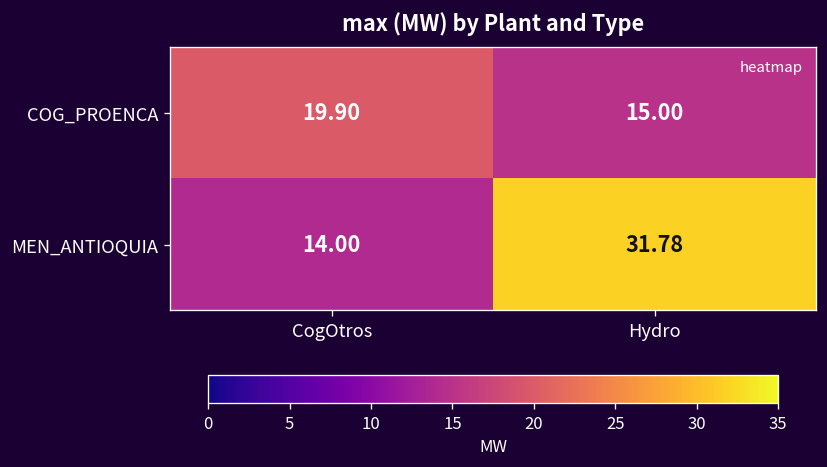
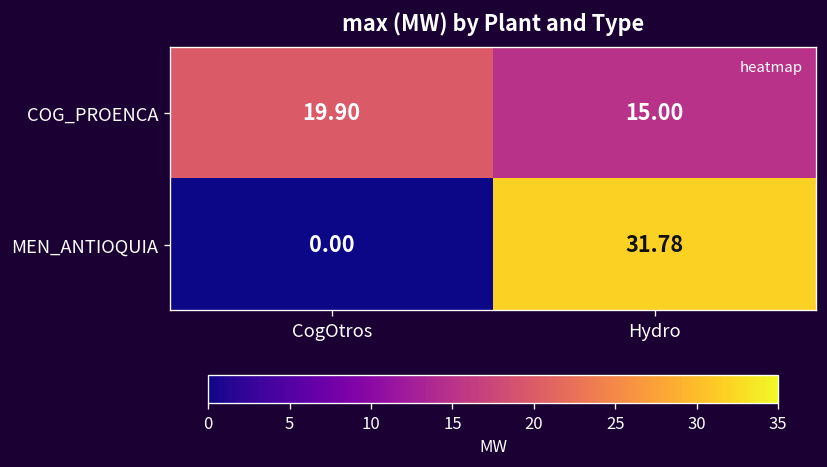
MEN_ANTIOQUIA, CogOtros: 14.00 -> 0.00
